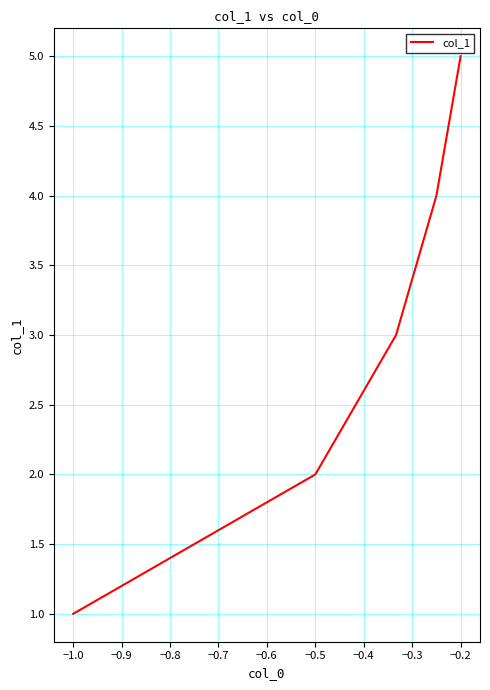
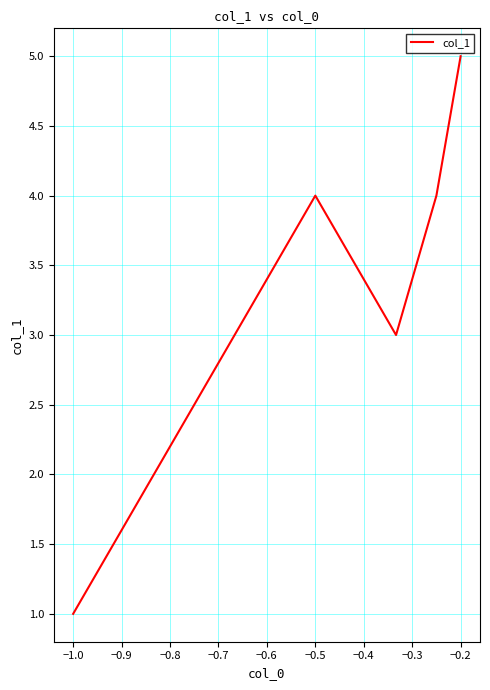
−0.5: 2 -> 4
